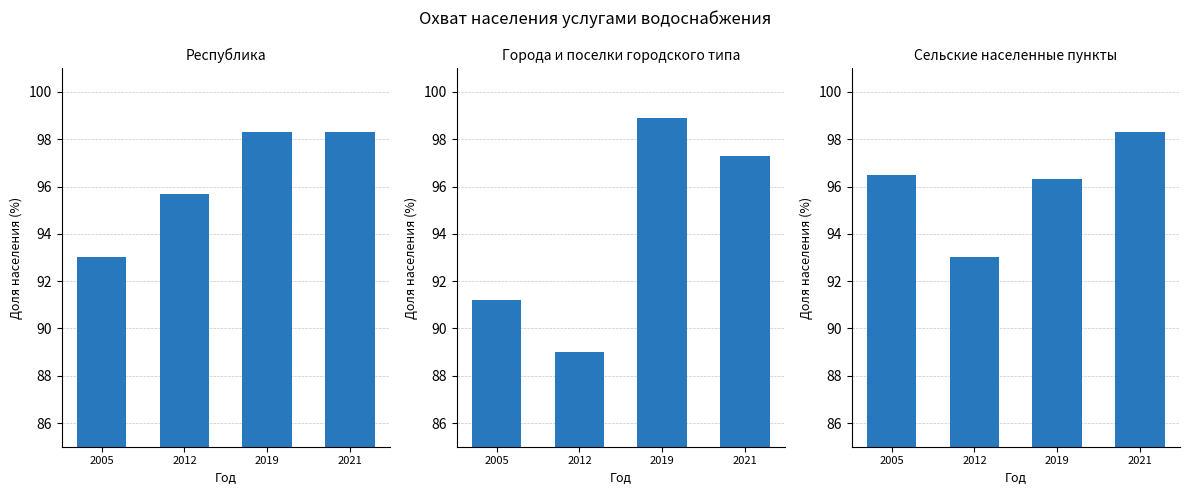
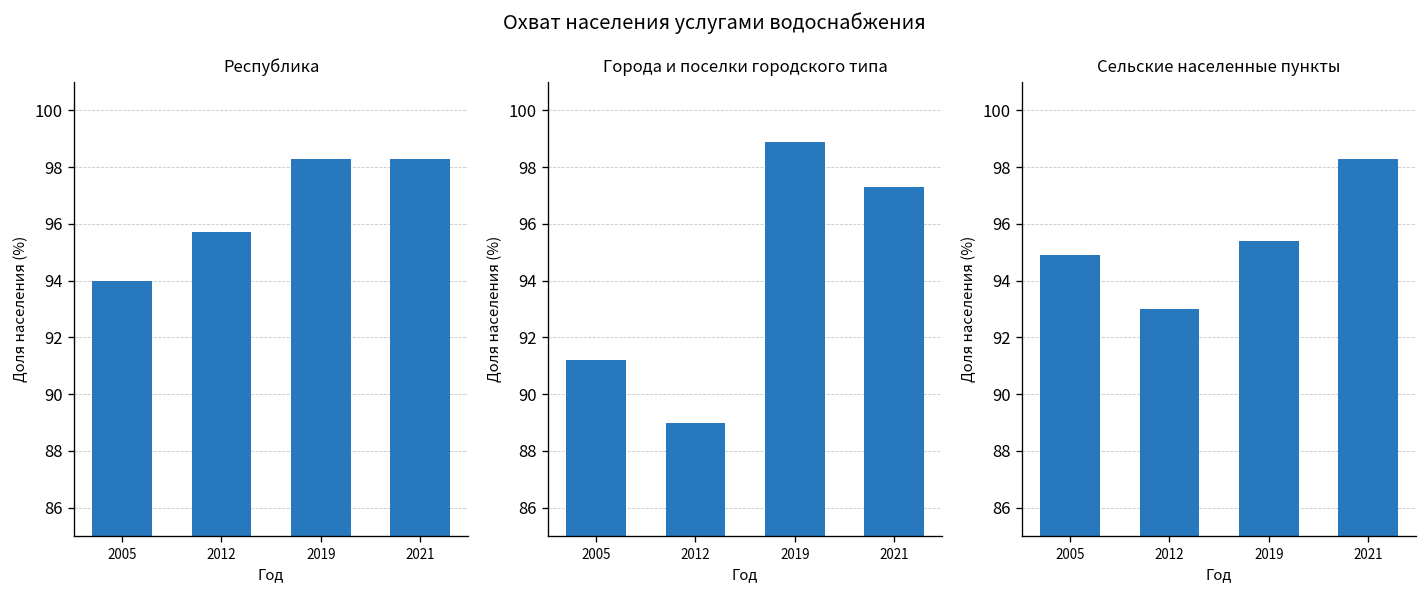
Республика, 2005: 93 -> 94
Сельские населенные пункты, 2005: 96.5 -> 94.9
Сельские населенные пункты, 2019: 96.3 -> 95.4
